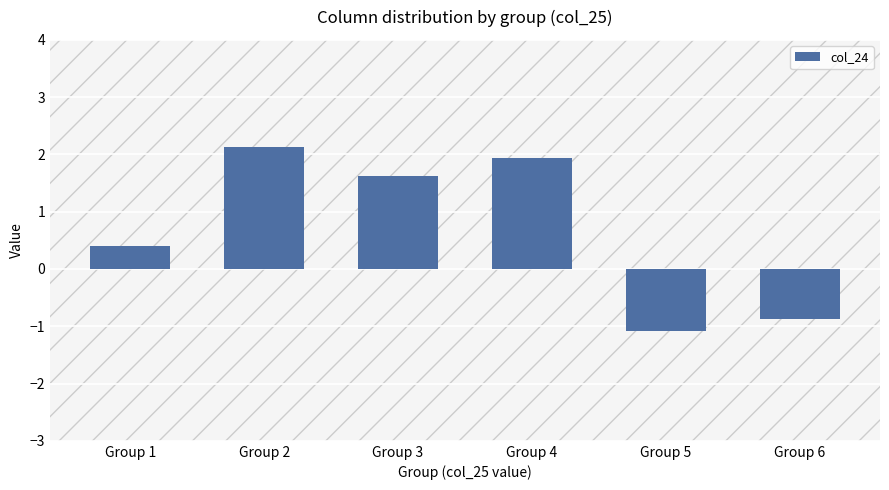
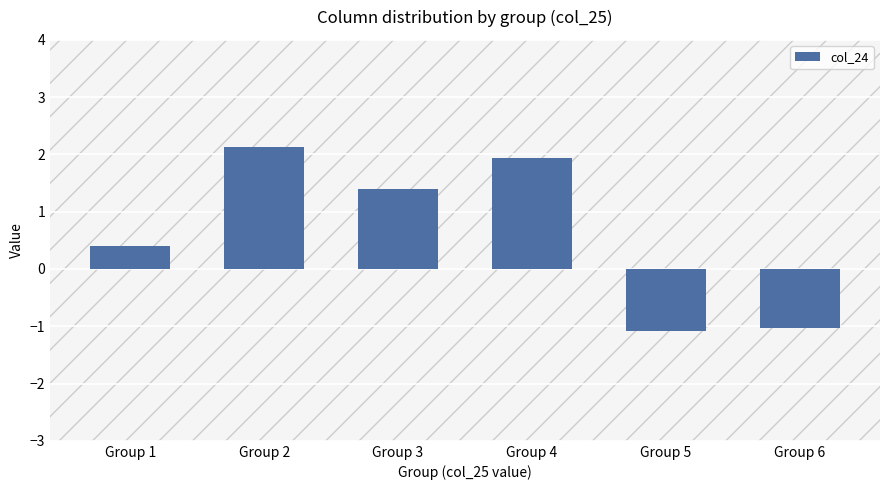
Group 3: 1.6 -> 1.4
Group 6: -0.9 -> -1.0
